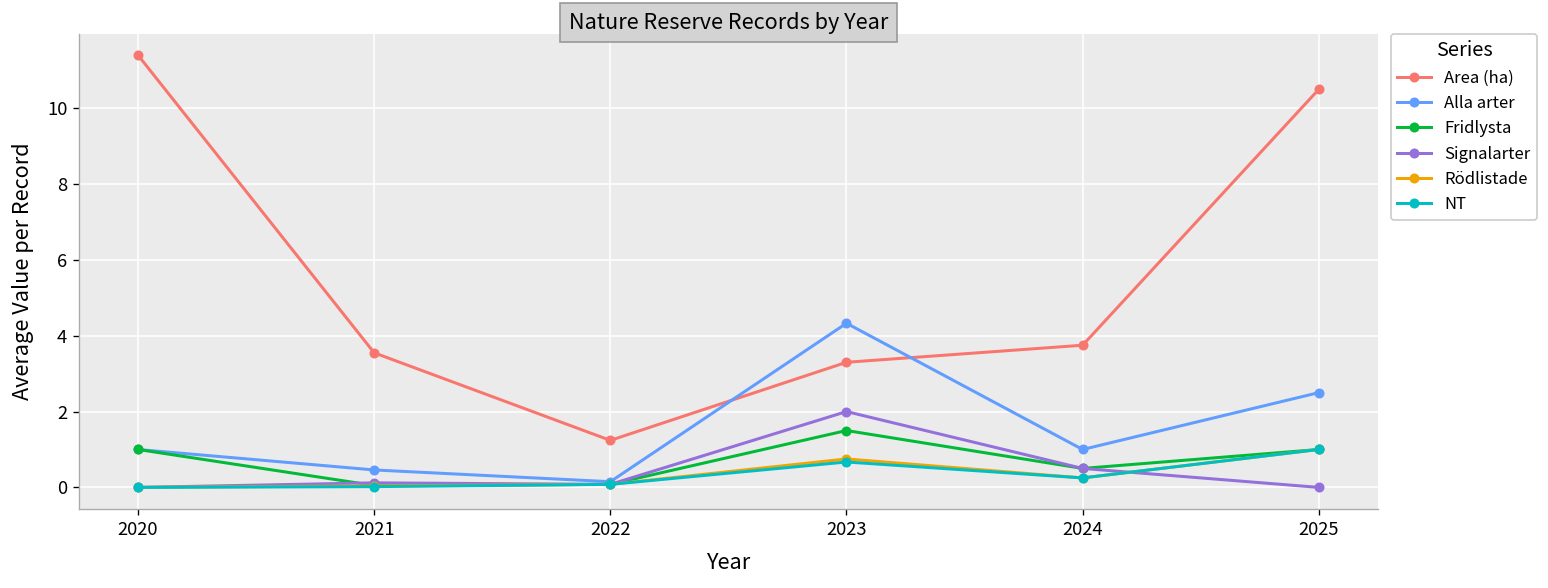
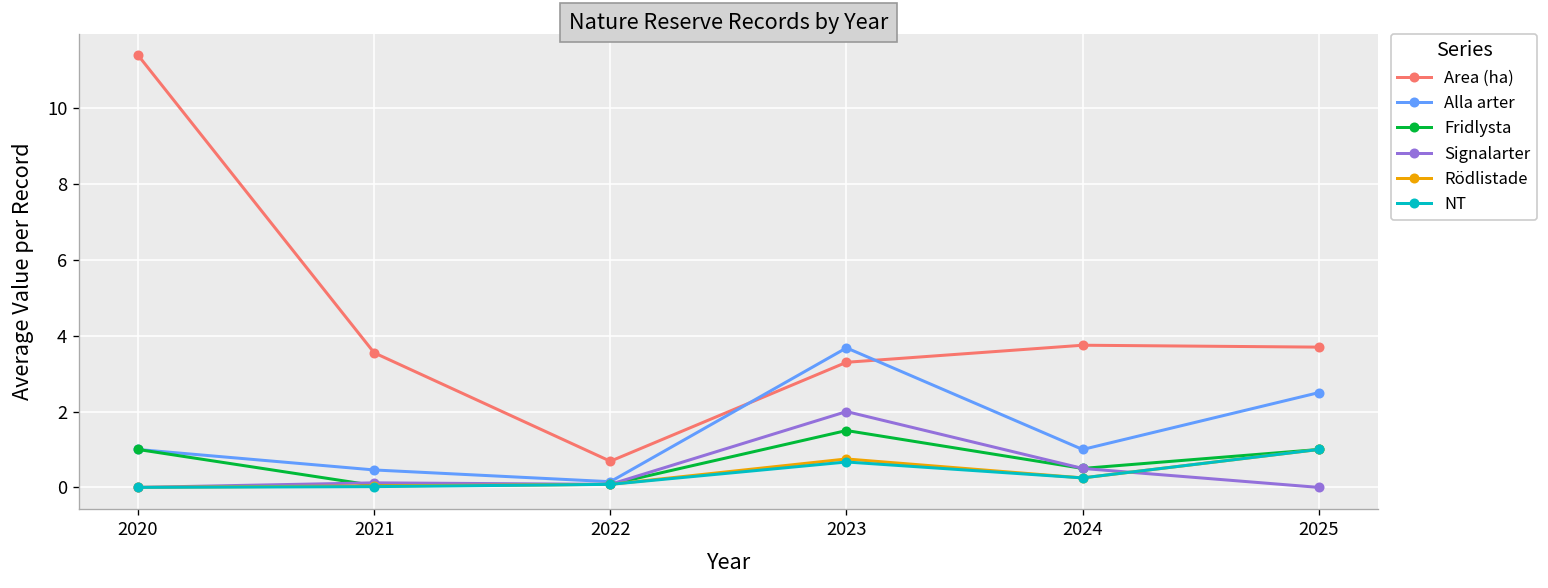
Area (ha), 2022: 1.2 -> 0.7
Alla arter, 2023: 4.3 -> 3.7
Area (ha), 2025: 10.5 -> 3.7
